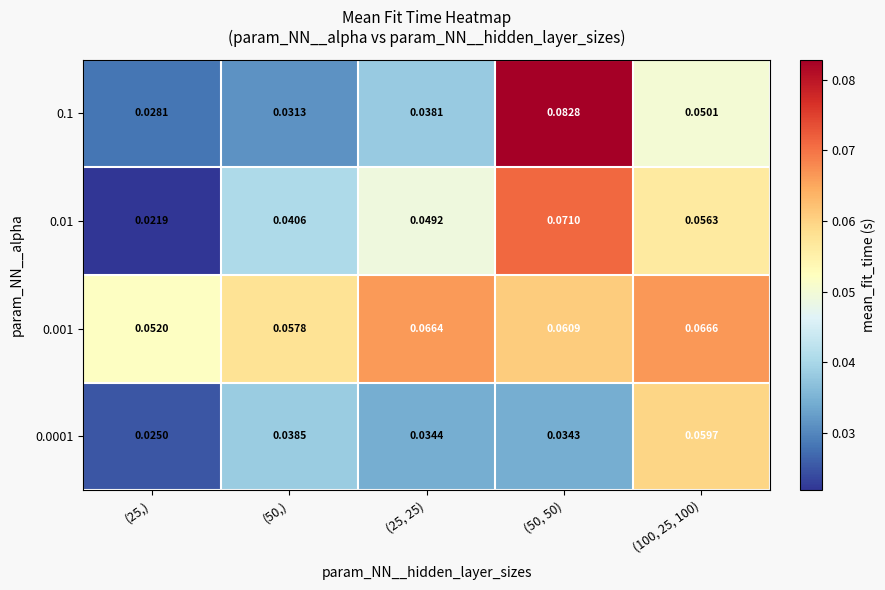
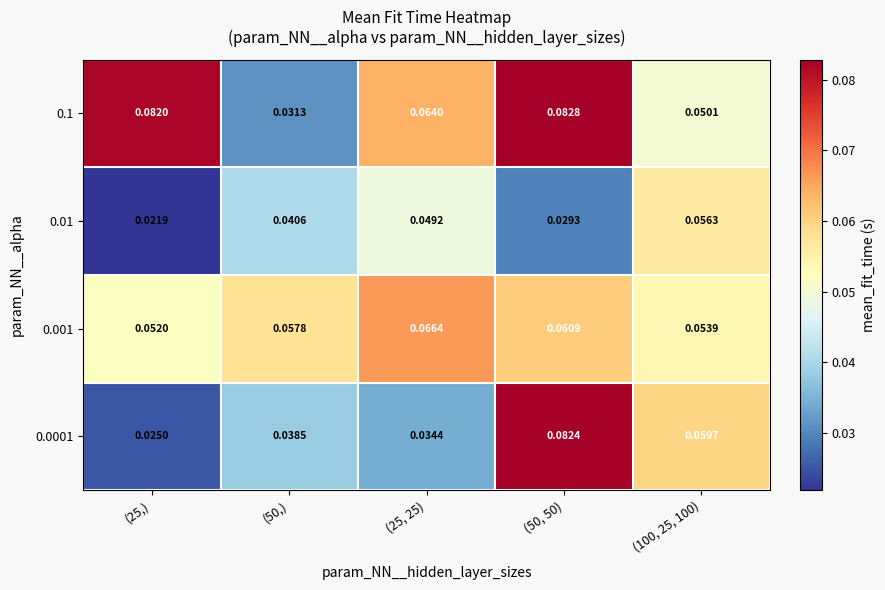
0.1, (25,): 0.0281 -> 0.0820
0.1, (25, 25): 0.0381 -> 0.0640
0.01, (50, 50): 0.0710 -> 0.0293
0.001, (100, 25, 100): 0.0666 -> 0.0539
0.0001, (50, 50): 0.0343 -> 0.0824
